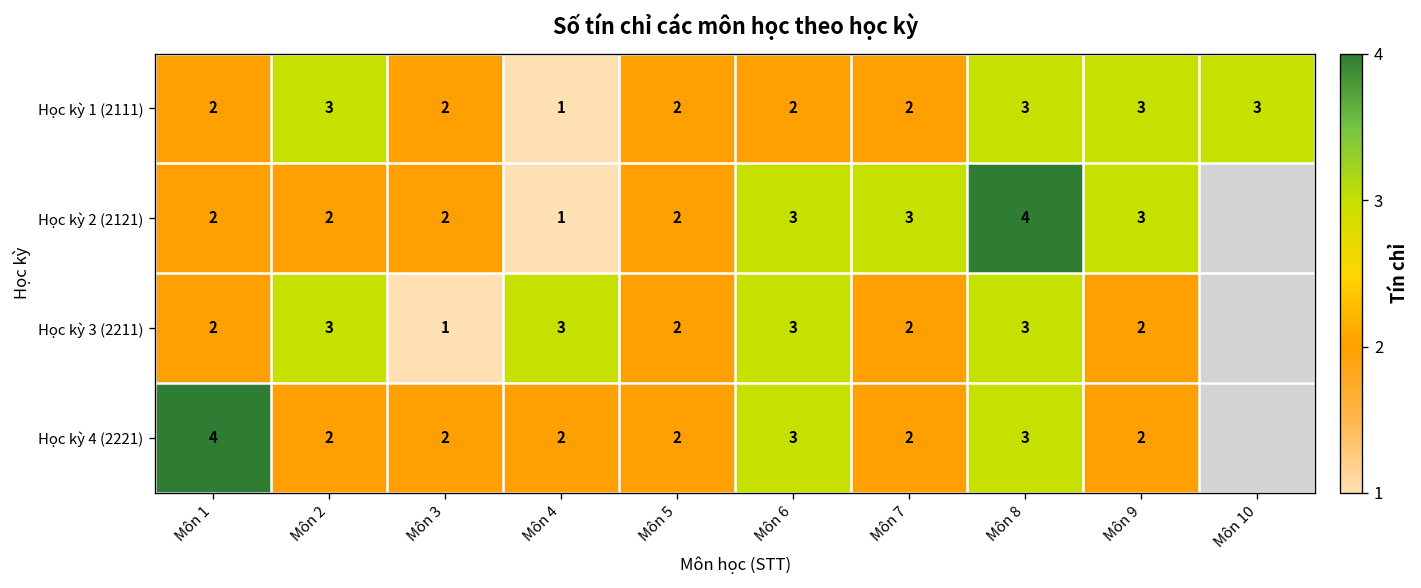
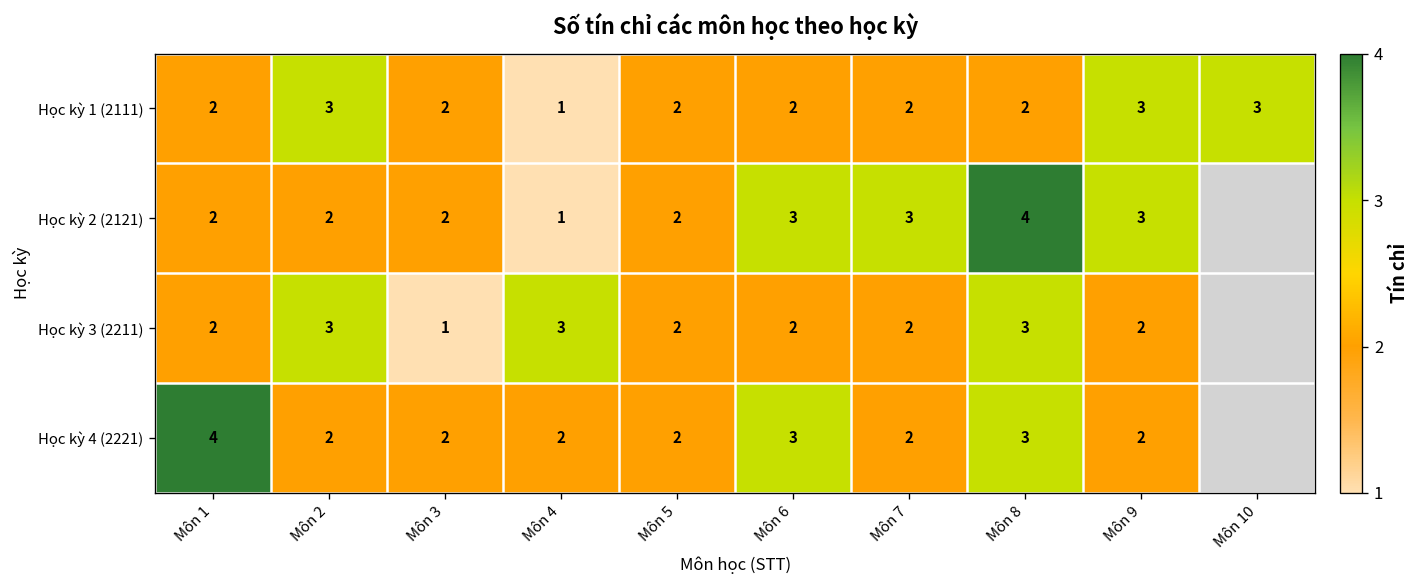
Học kỳ 1 (2111), Môn 8: 3 -> 2
Học kỳ 3 (2211), Môn 6: 3 -> 2
